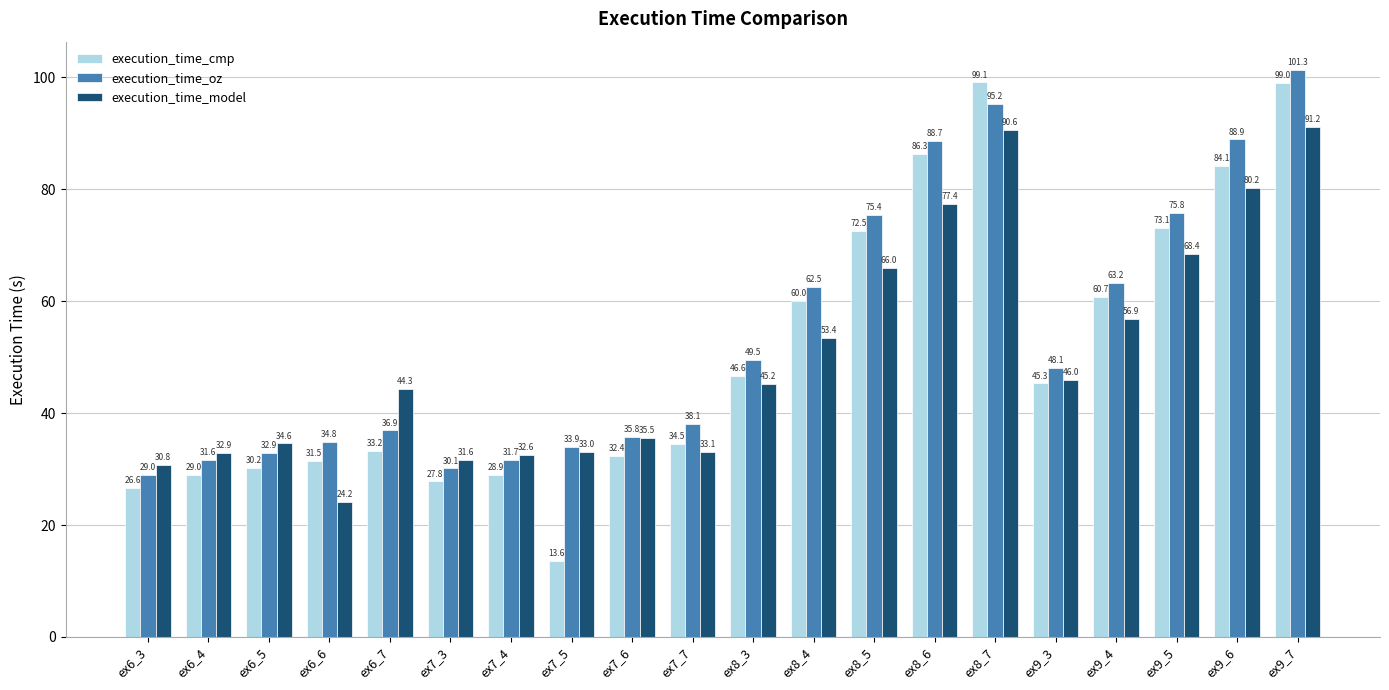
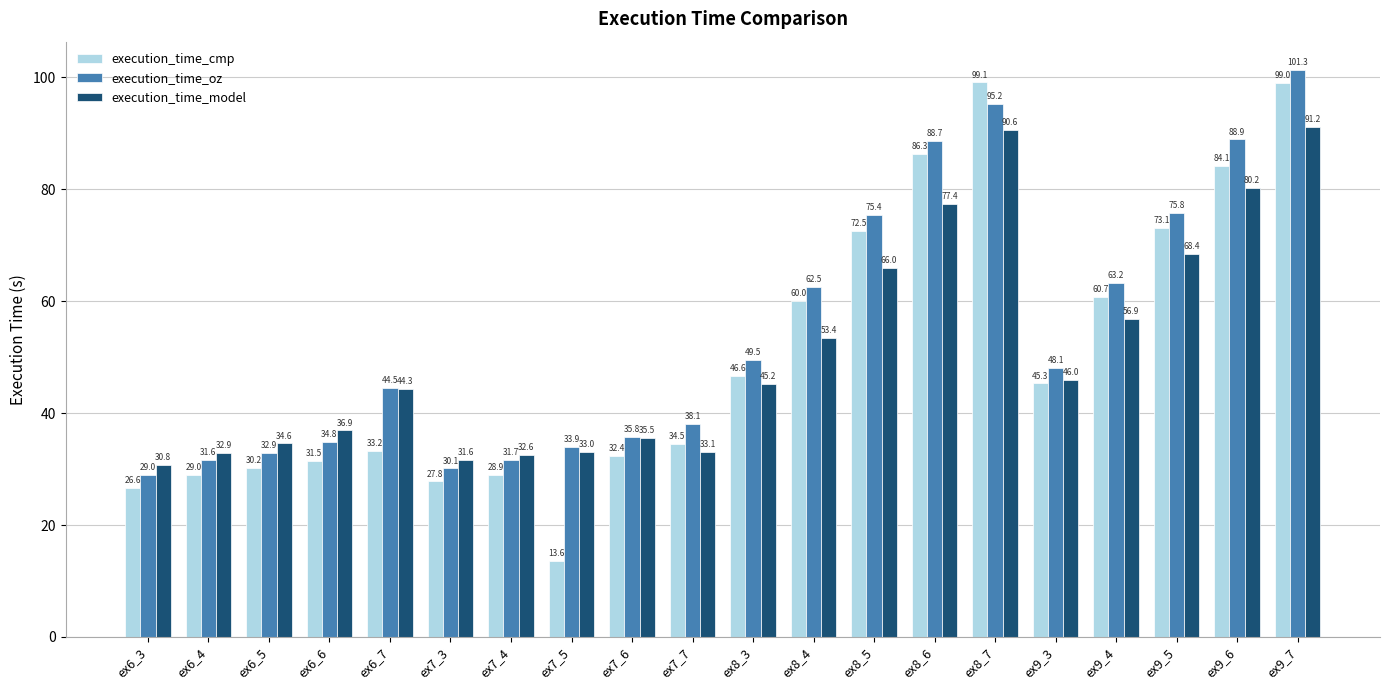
execution_time_model, ex6_6: 24.2 -> 36.9
execution_time_oz, ex6_7: 36.9 -> 44.5
